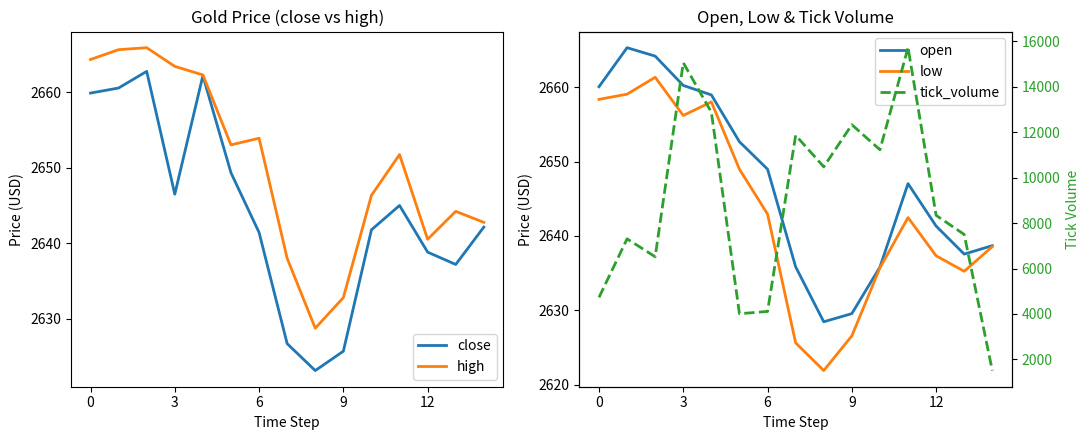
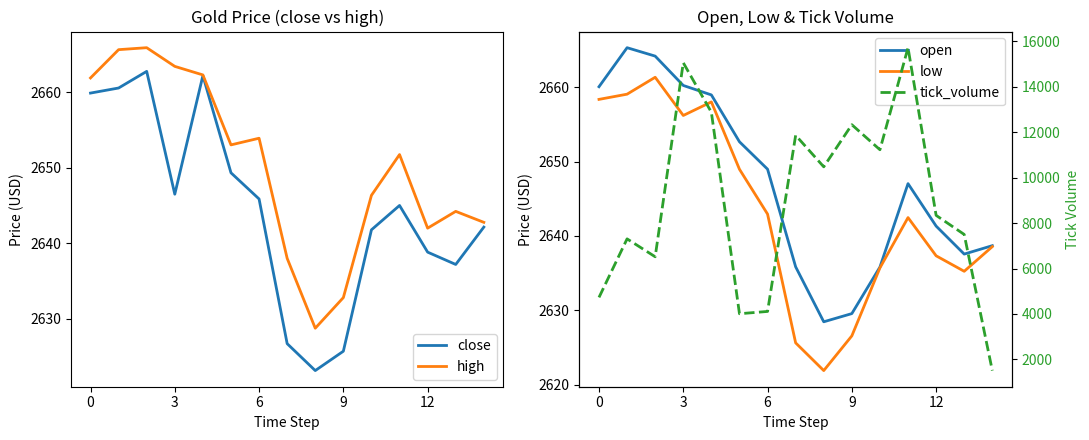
Gold Price (close vs high), high, 0: 2664 -> 2662
Gold Price (close vs high), close, 6: 2641 -> 2646
Gold Price (close vs high), high, 12: 2641 -> 2642
